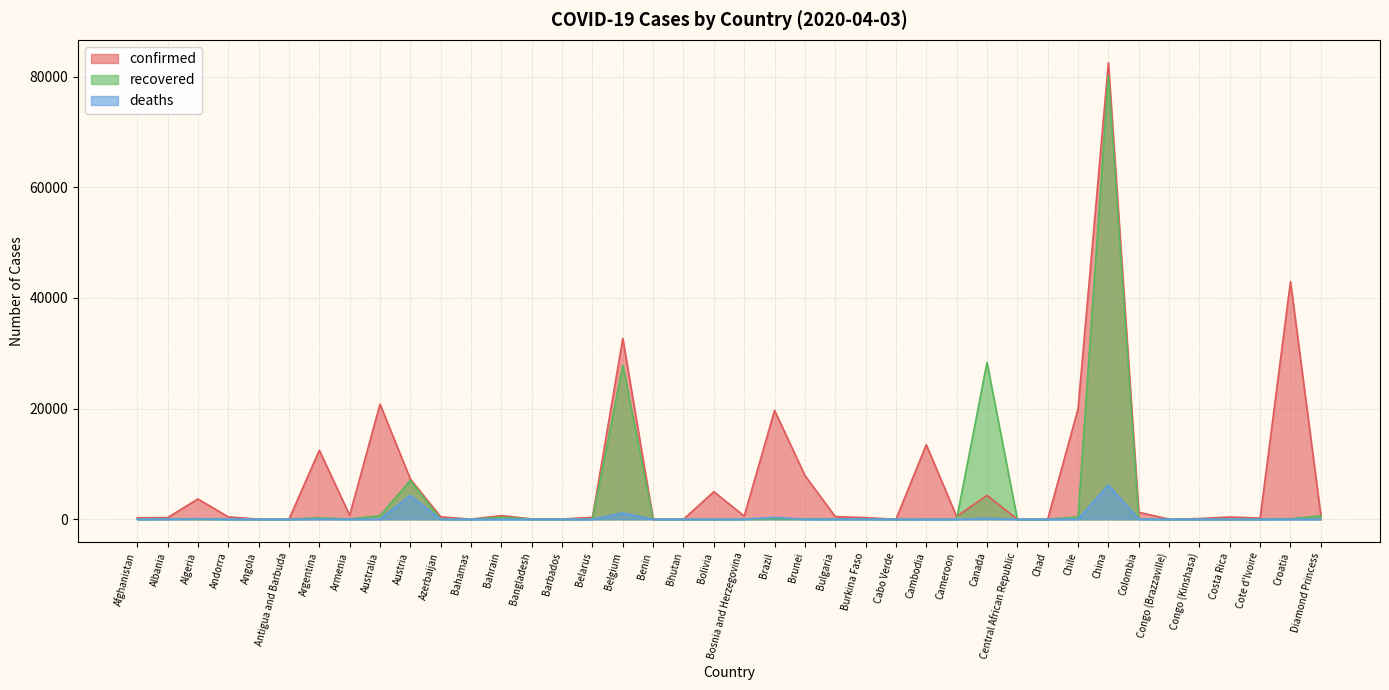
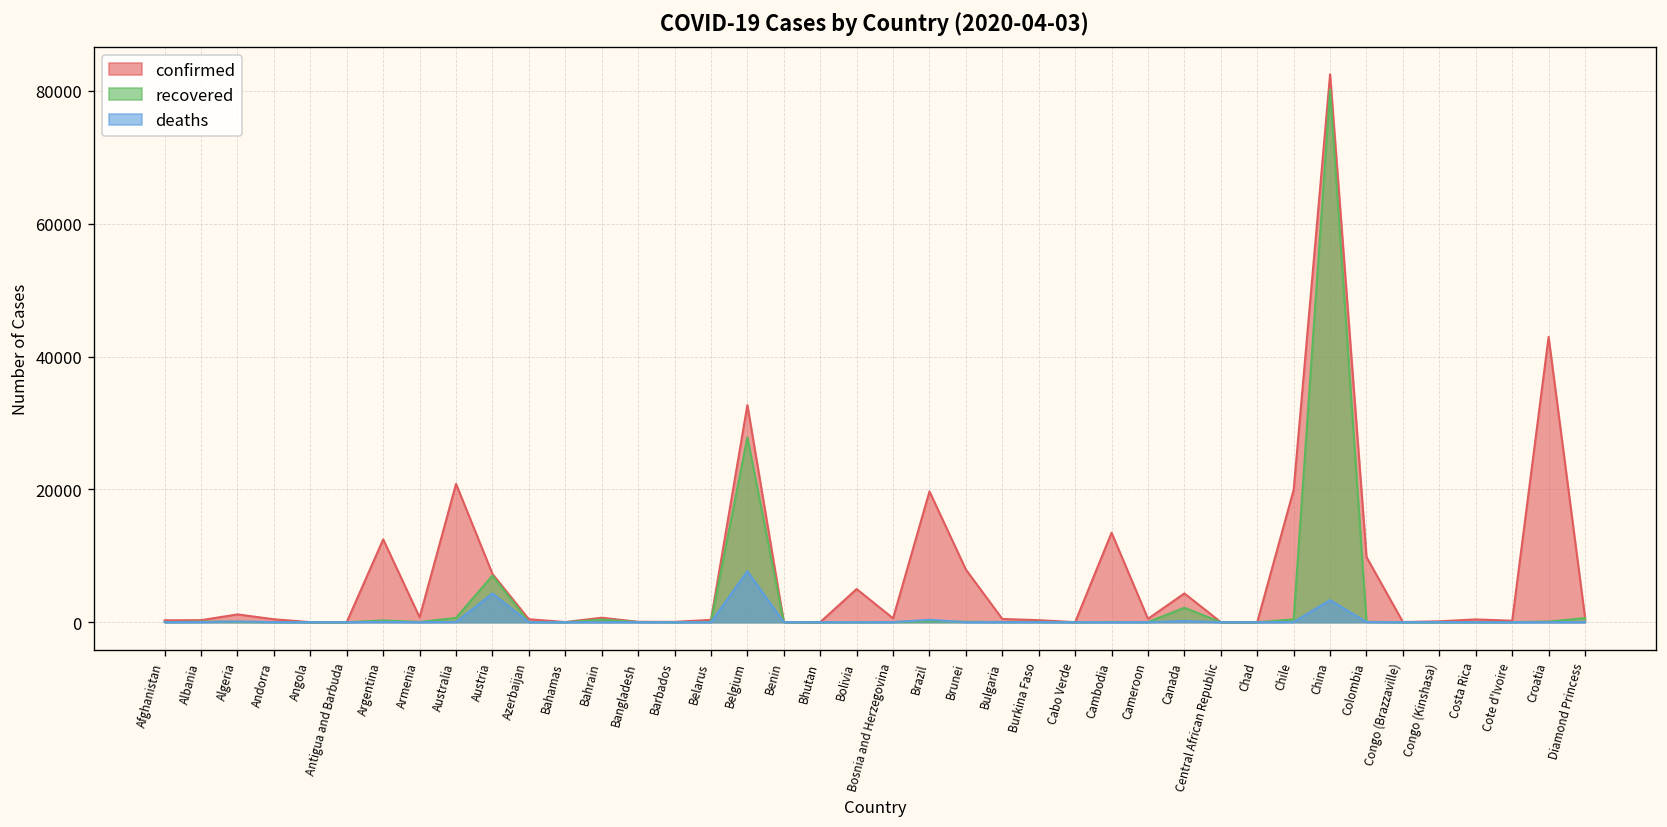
confirmed, Algeria: 4000 -> 1000
deaths, Belgium: 1000 -> 8000
recovered, Canada: 28000 -> 2000
deaths, China: 6000 -> 3000
confirmed, Colombia: 1000 -> 10000
